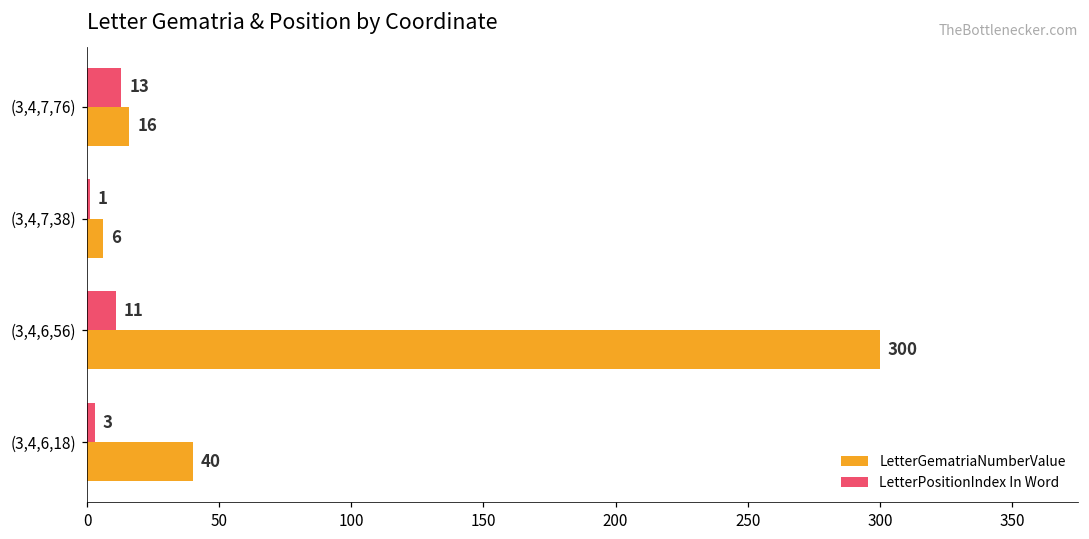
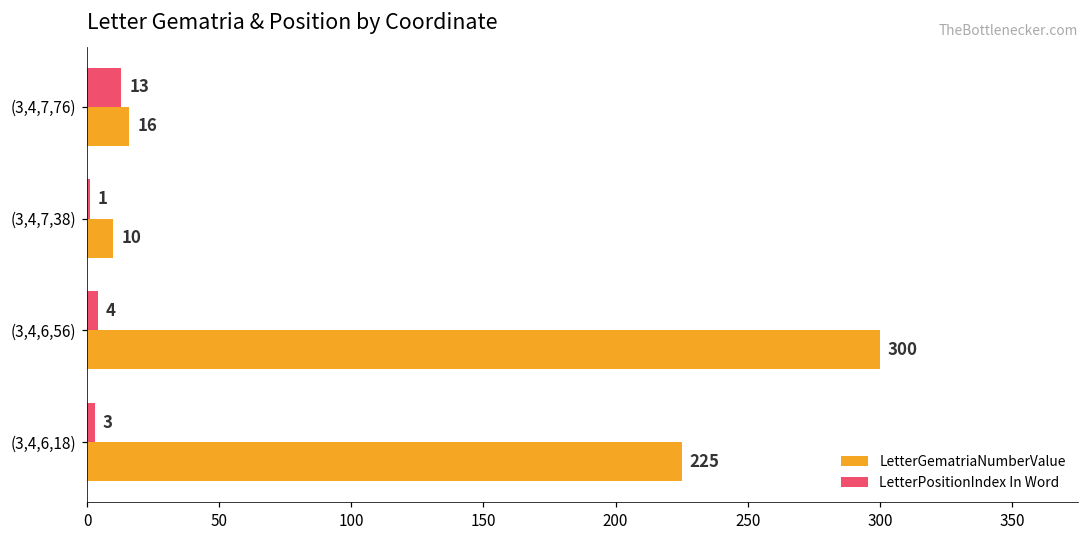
LetterGematriaNumberValue, (3,4,7,38): 6 -> 10
LetterPositionIndex In Word, (3,4,6,56): 11 -> 4
LetterGematriaNumberValue, (3,4,6,18): 40 -> 225
